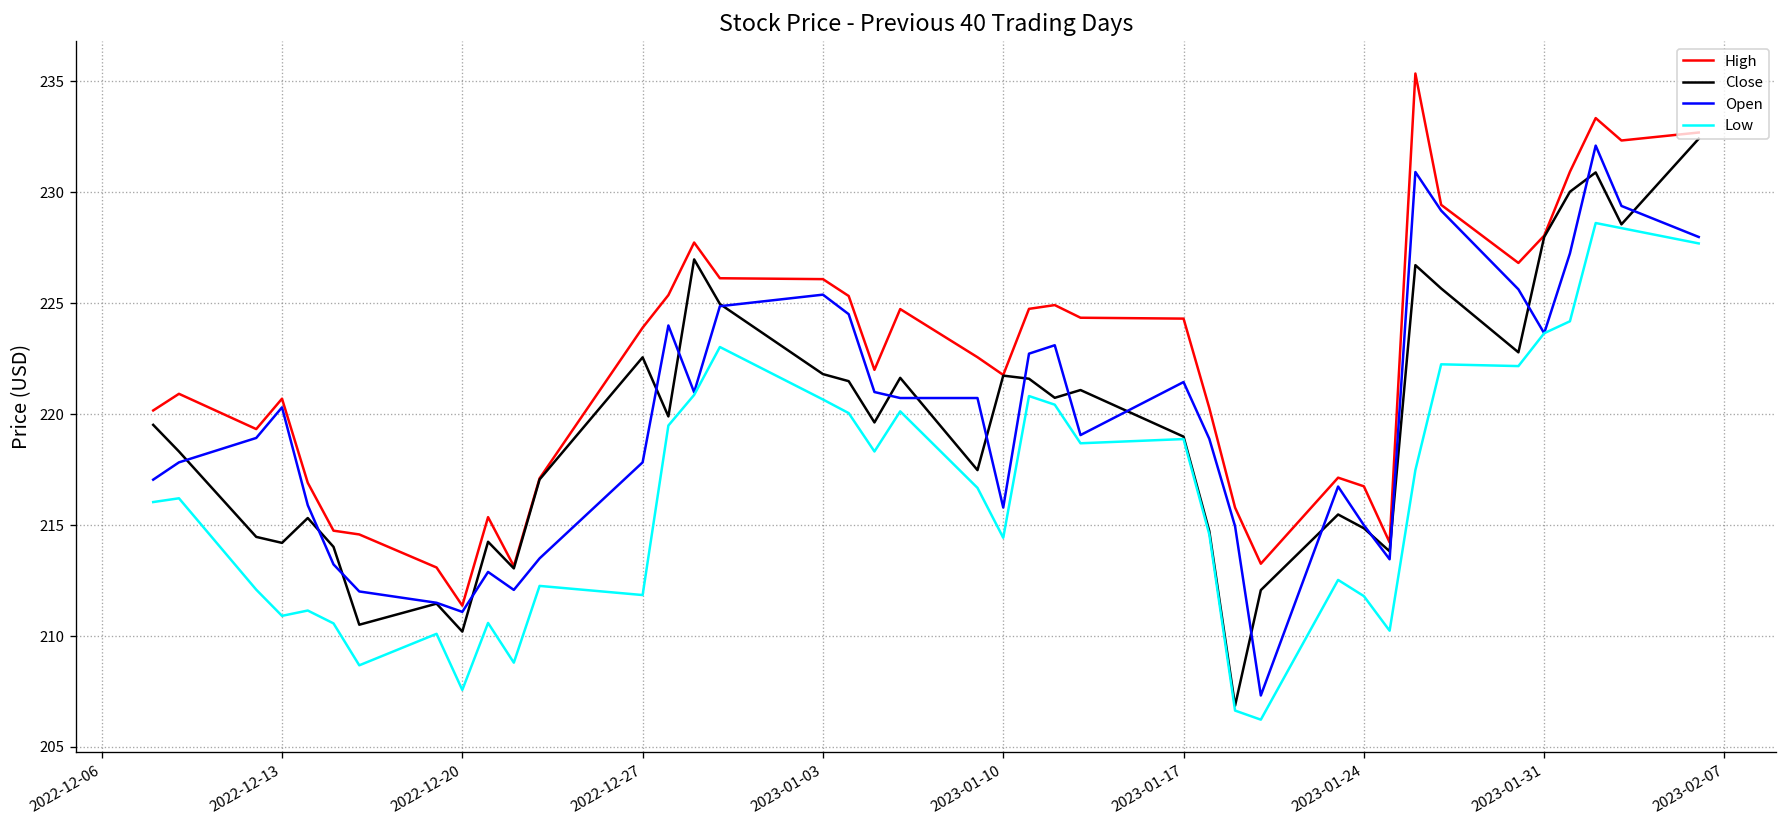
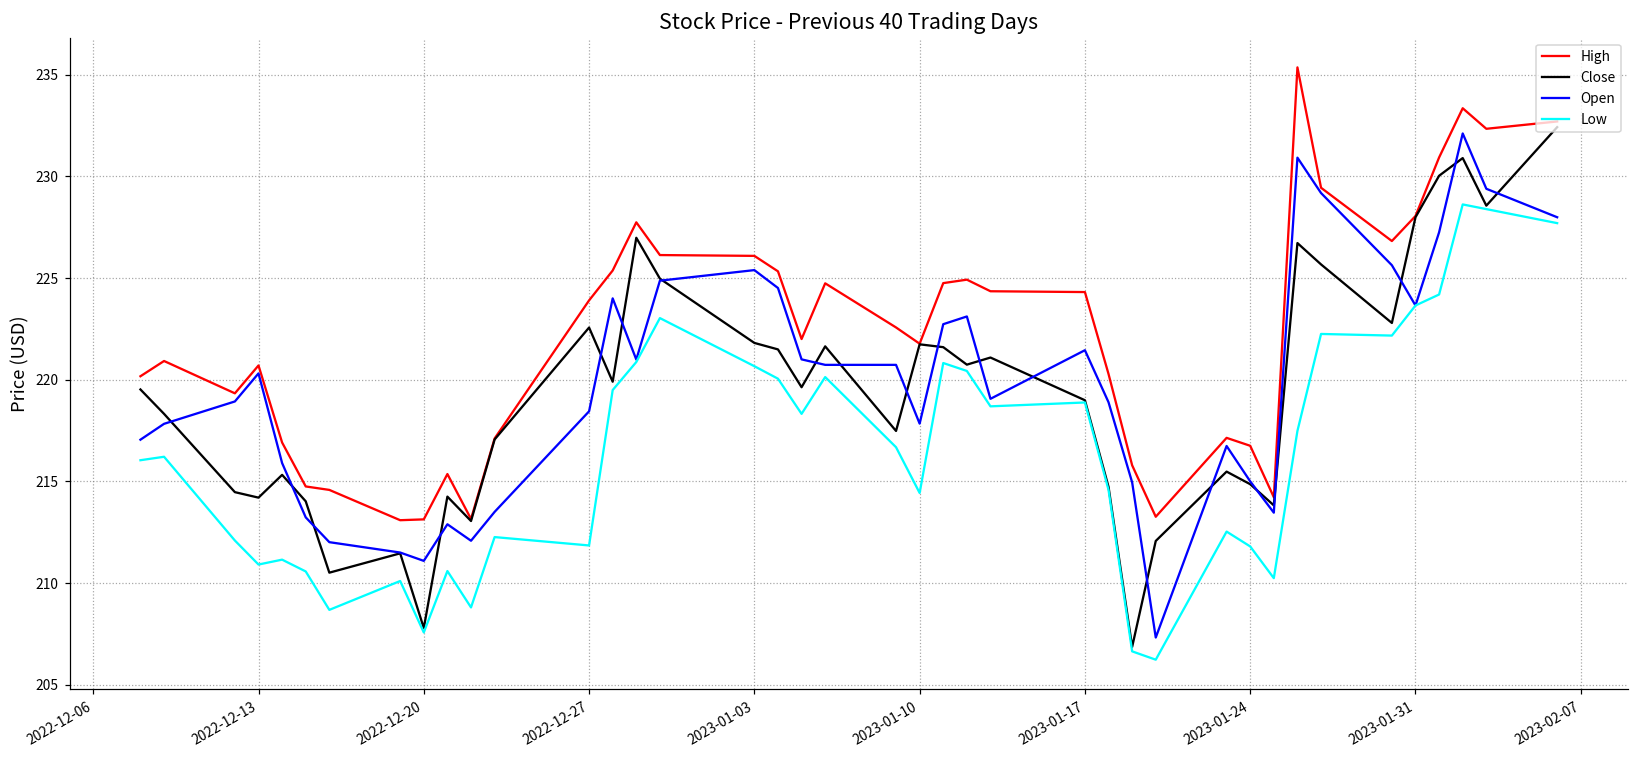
High, 2022-12-20: 211.4 -> 213.1
Close, 2022-12-20: 210.2 -> 207.8
Open, 2022-12-27: 217.8 -> 218.4
Open, 2023-01-10: 215.8 -> 217.8
